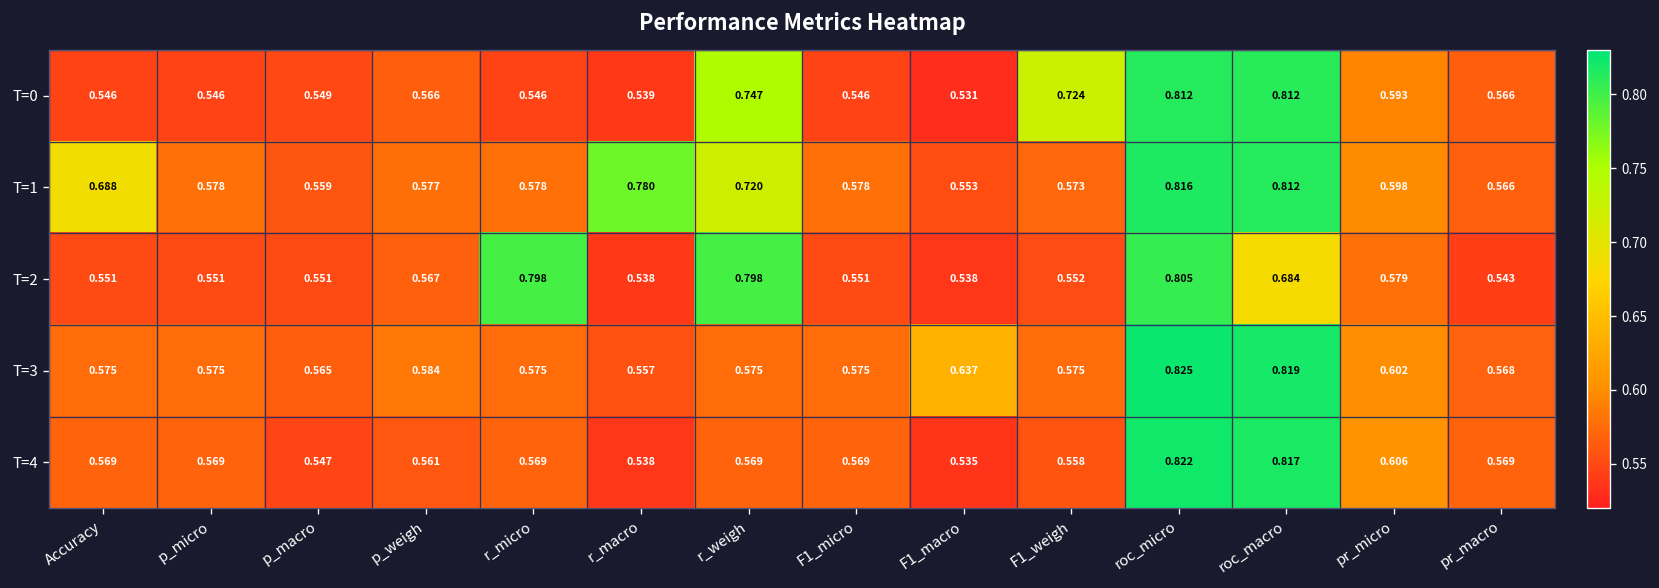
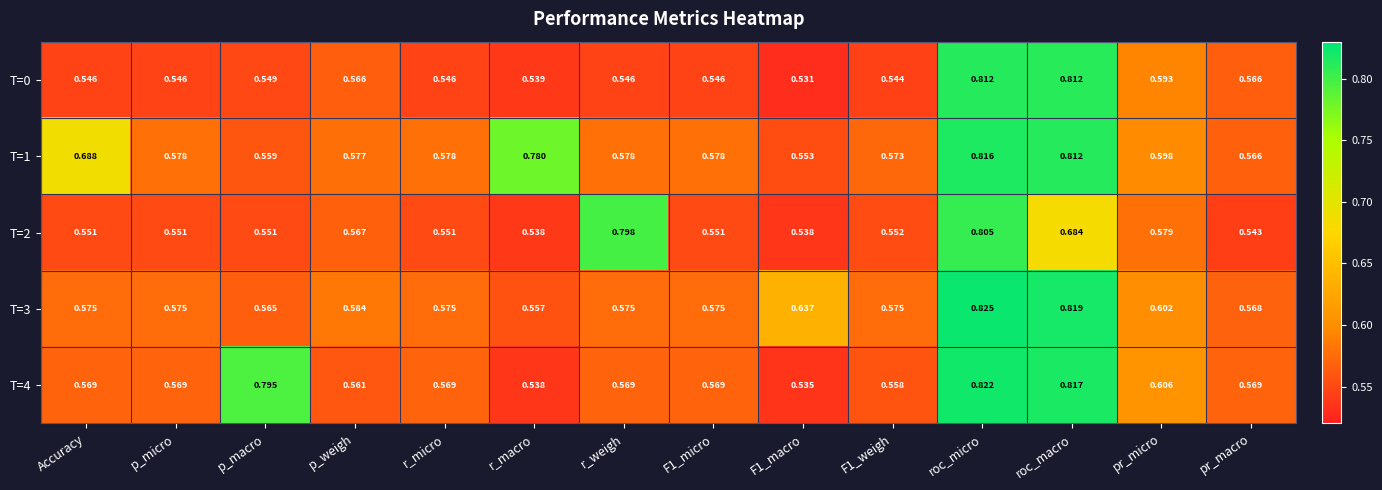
T=0, r_weigh: 0.747 -> 0.546
T=0, F1_weigh: 0.724 -> 0.544
T=1, r_weigh: 0.720 -> 0.578
T=2, r_micro: 0.798 -> 0.551
T=4, p_macro: 0.547 -> 0.795
